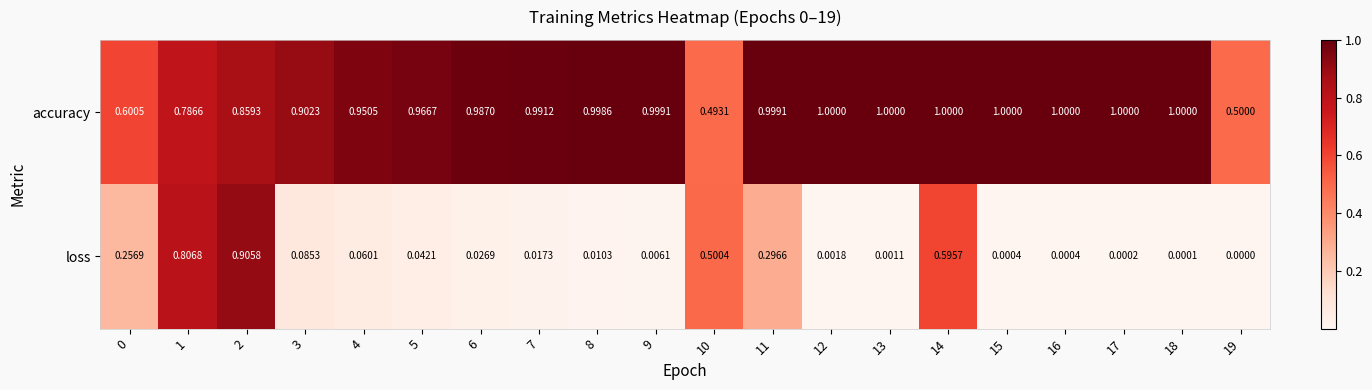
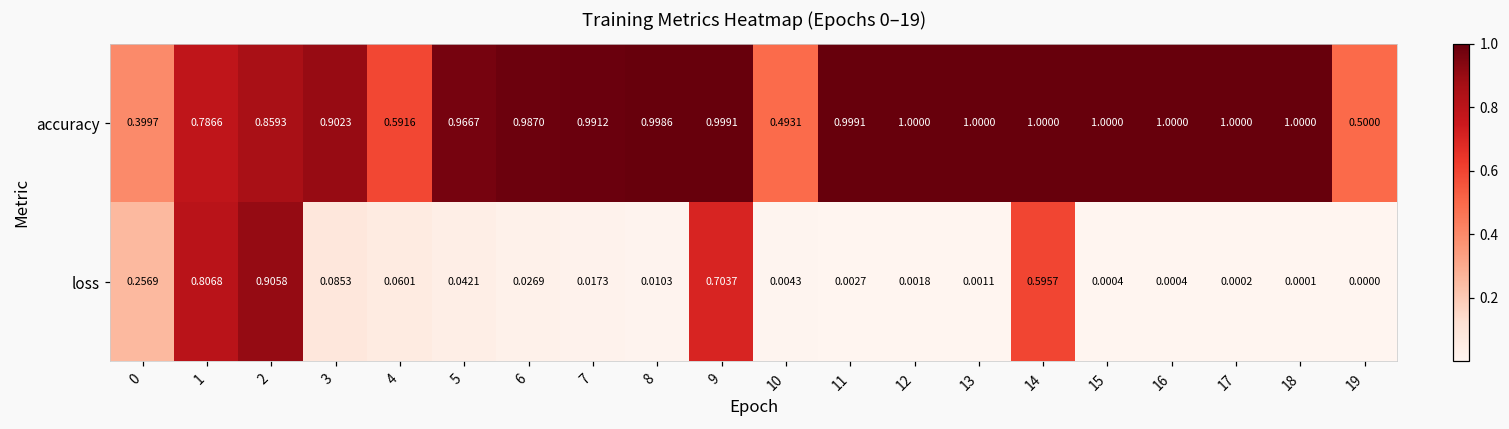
accuracy, 0: 0.6005 -> 0.3997
accuracy, 4: 0.9505 -> 0.5916
loss, 9: 0.0061 -> 0.7037
loss, 10: 0.5004 -> 0.0043
loss, 11: 0.2966 -> 0.0027
